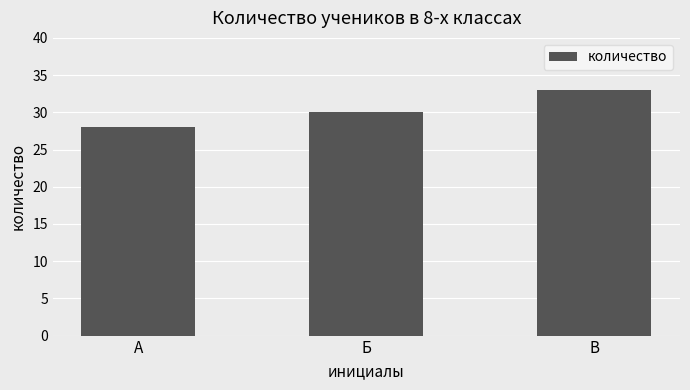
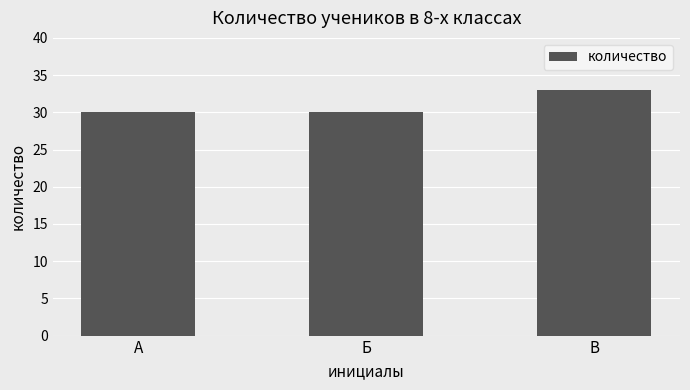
А: 28 -> 30
